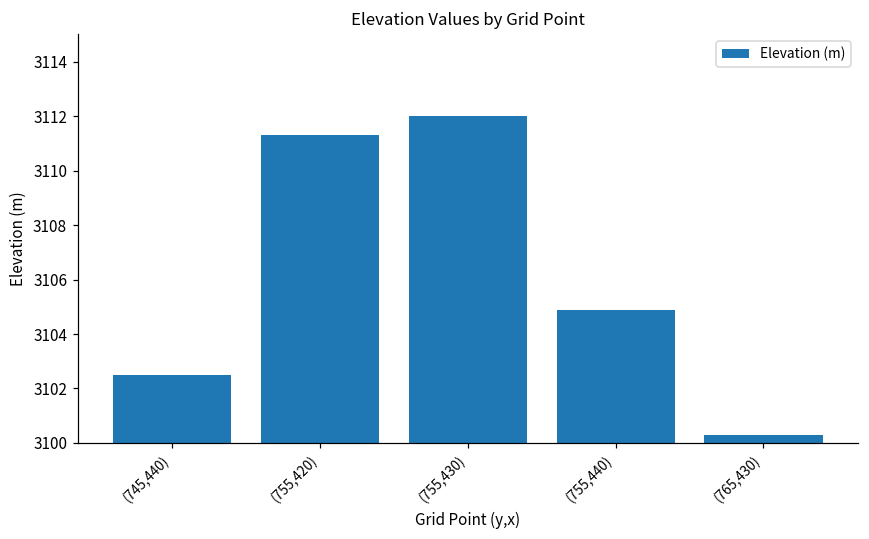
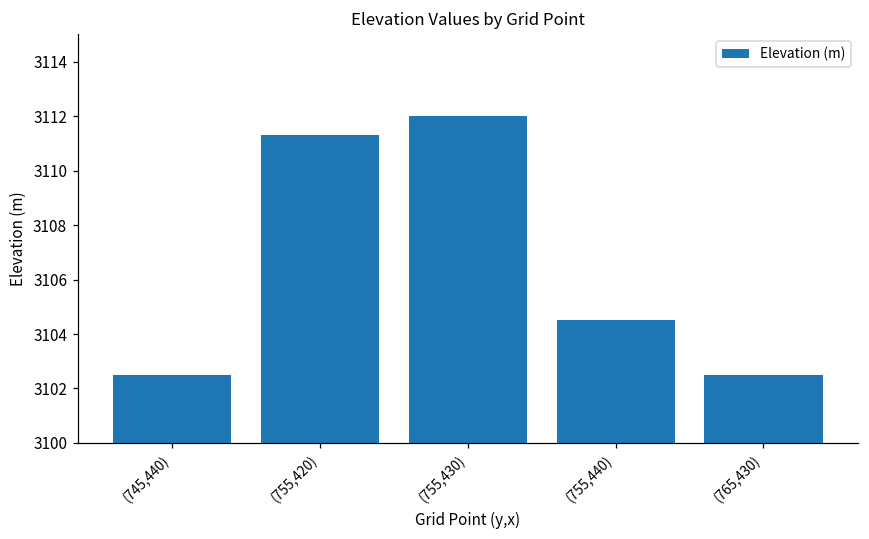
(755,440): 3104.9 -> 3104.5
(765,430): 3100.3 -> 3102.5
